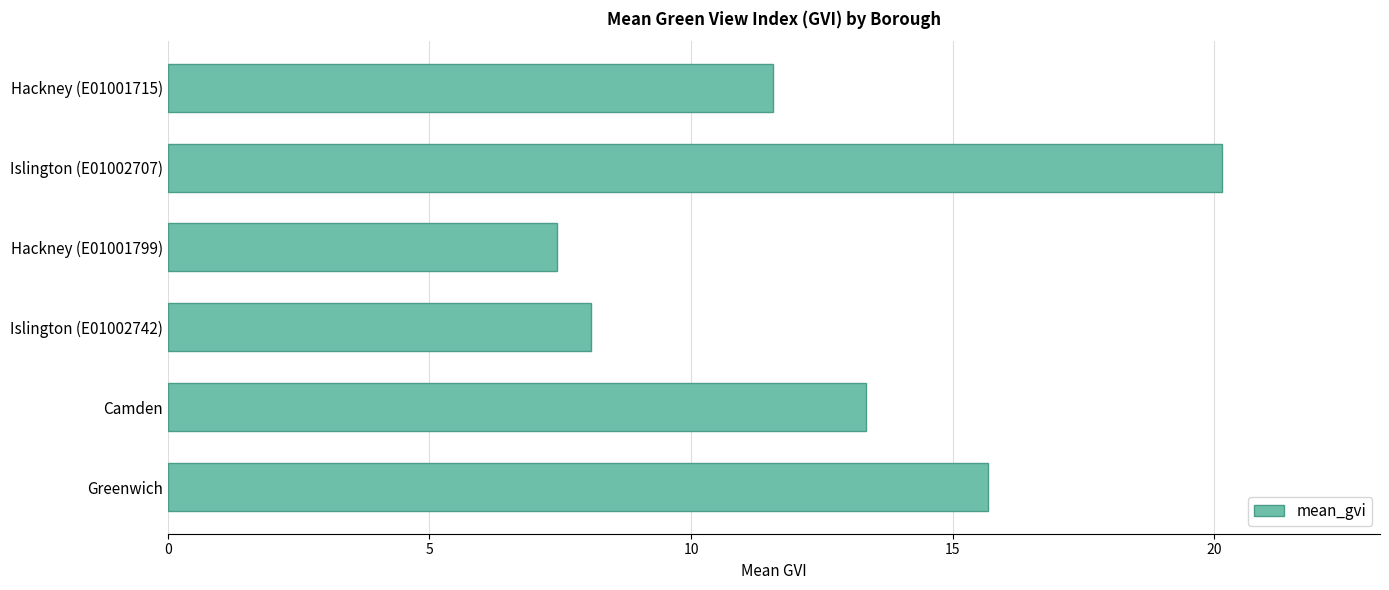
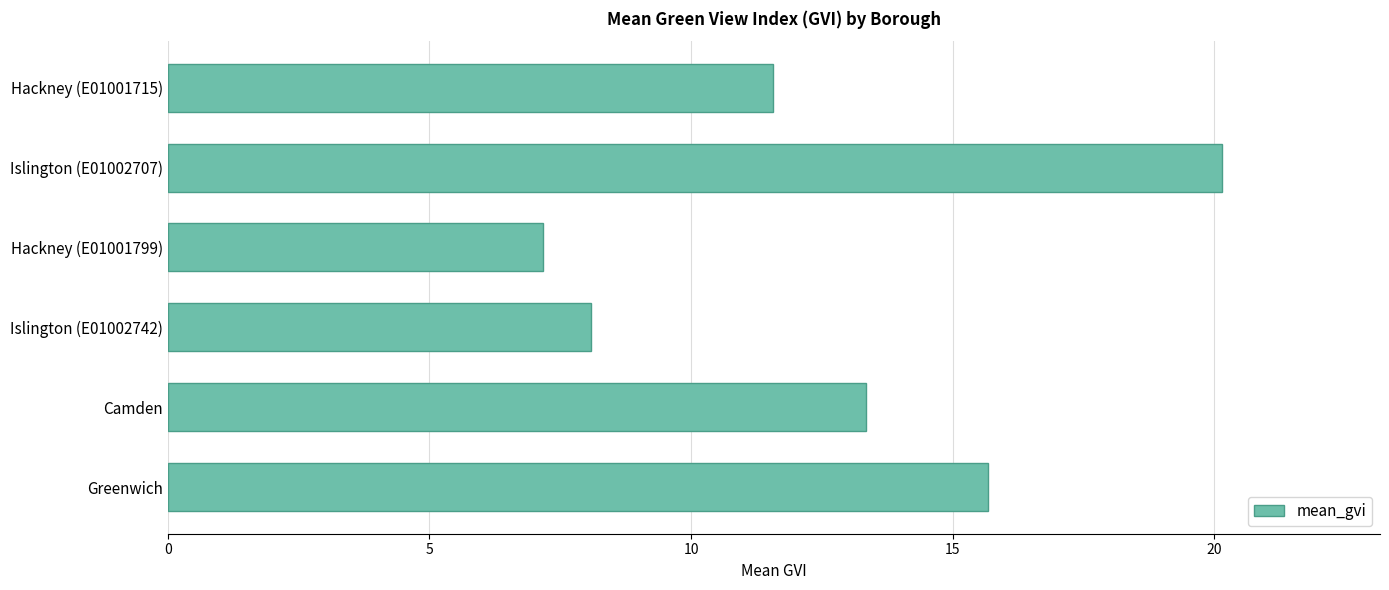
Hackney (E01001799): 7.4 -> 7.2
